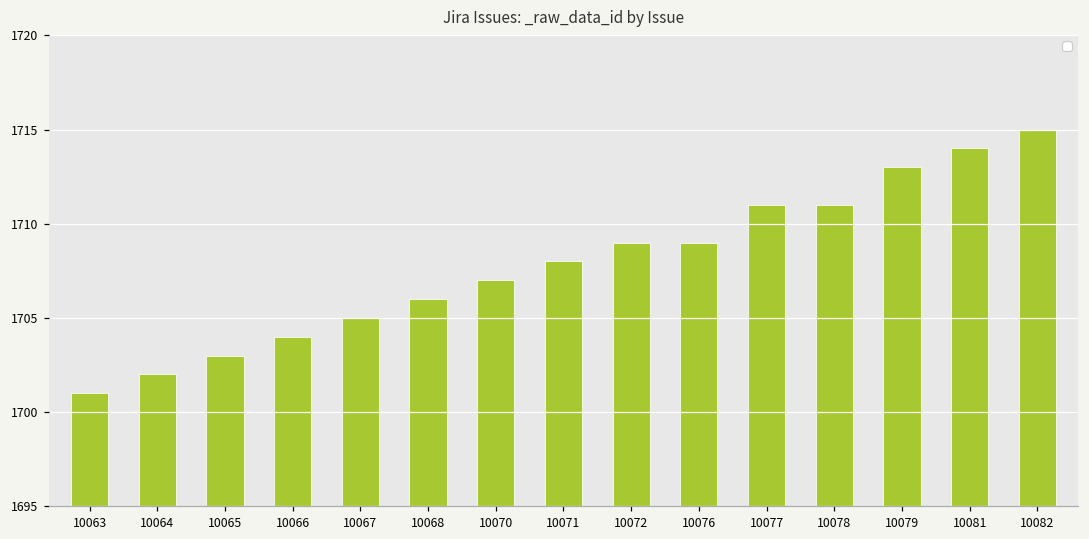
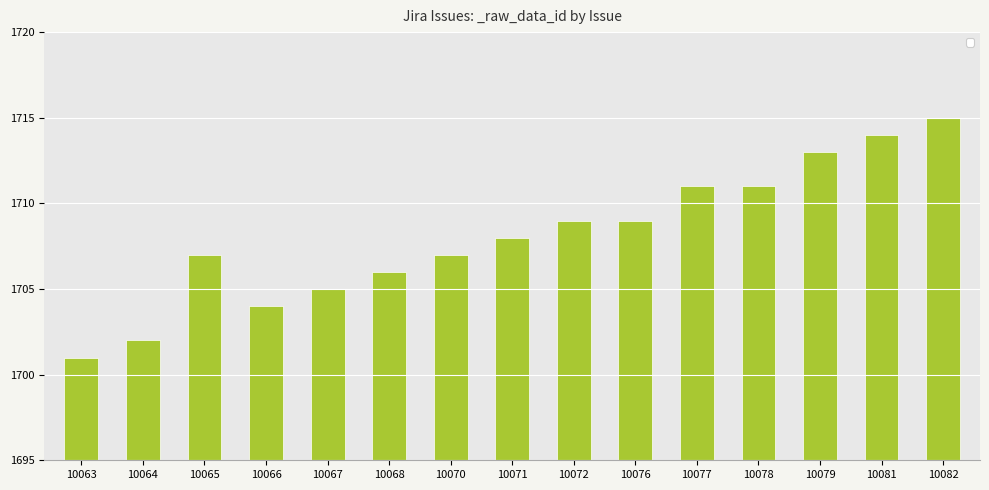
10065: 1703 -> 1707
